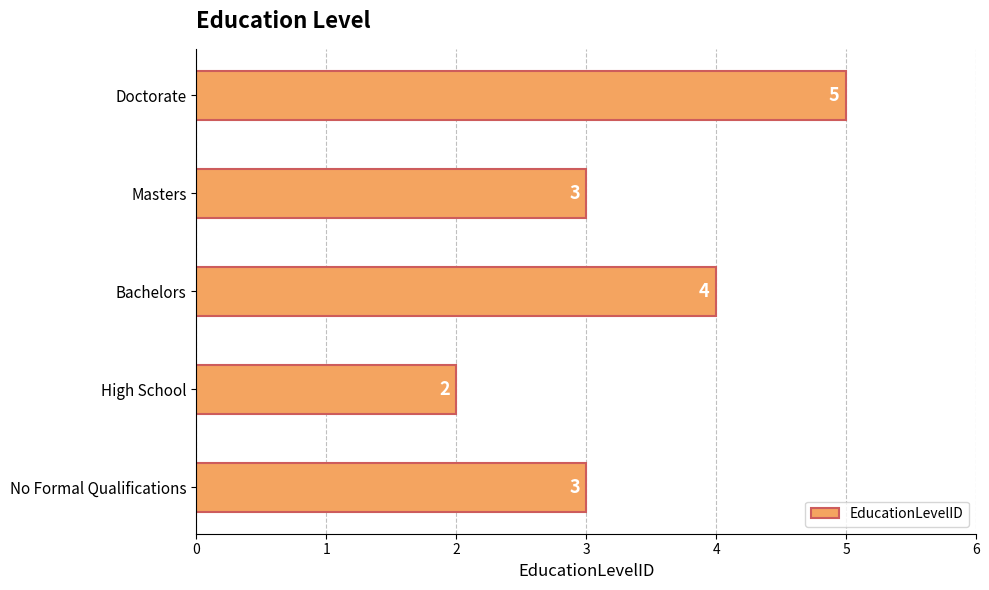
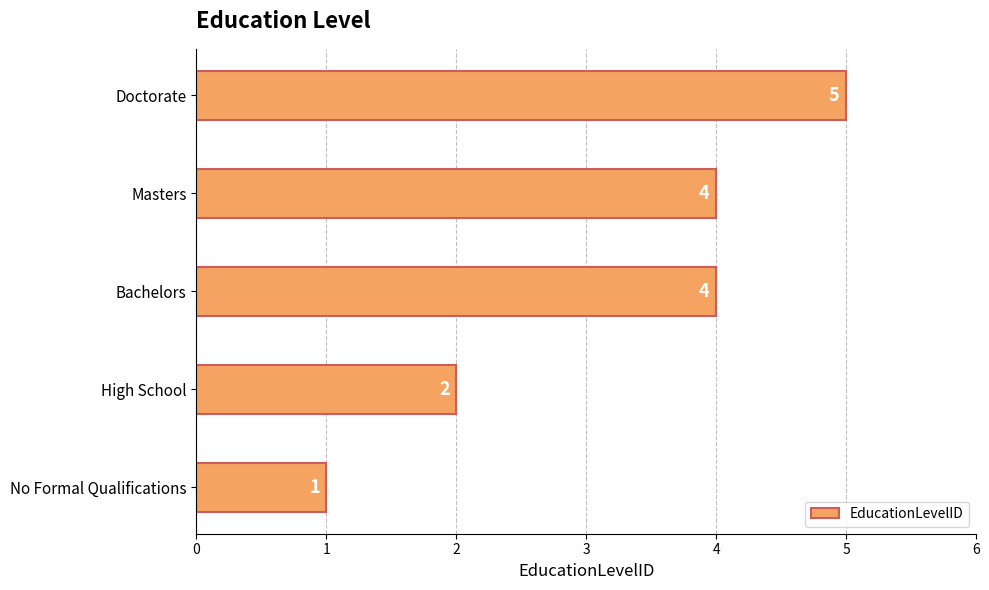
Masters: 3 -> 4
No Formal Qualifications: 3 -> 1
